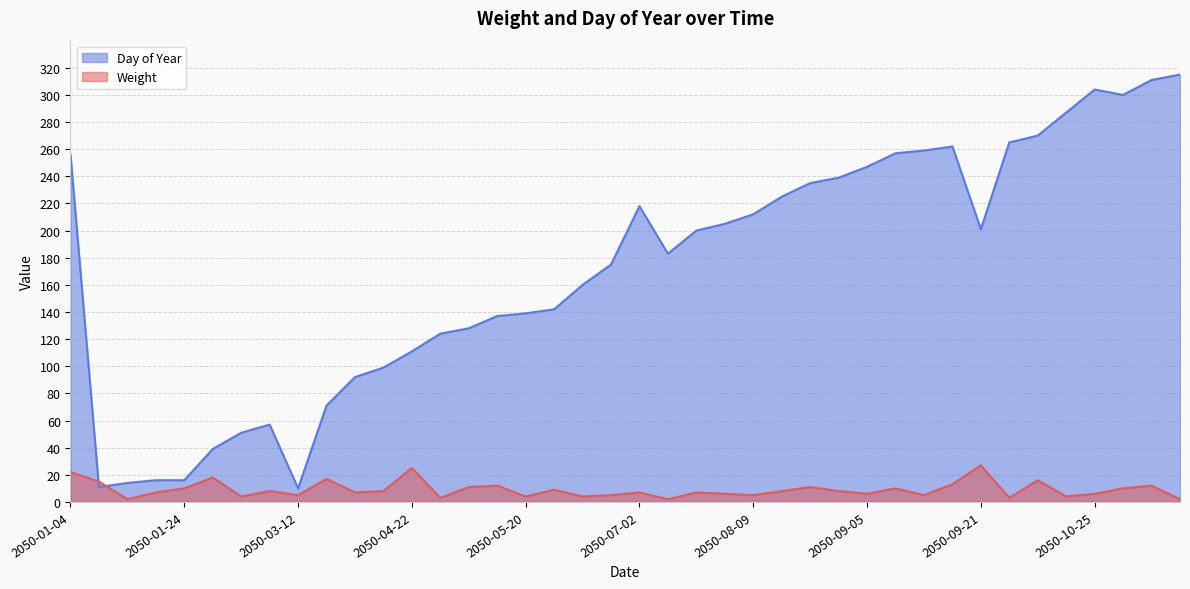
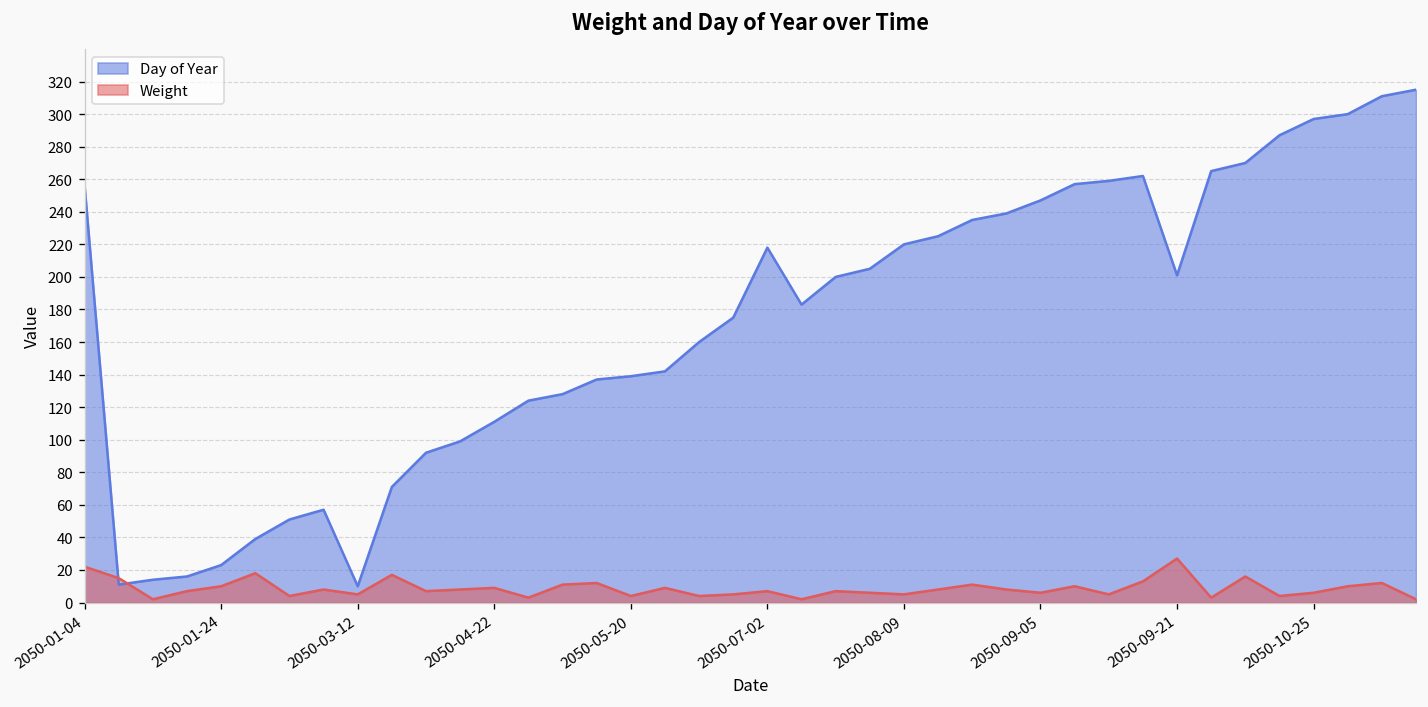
Day of Year, 2050-01-24: 16 -> 23
Weight, 2050-04-22: 25 -> 9
Day of Year, 2050-08-09: 212 -> 220
Day of Year, 2050-10-25: 304 -> 297
